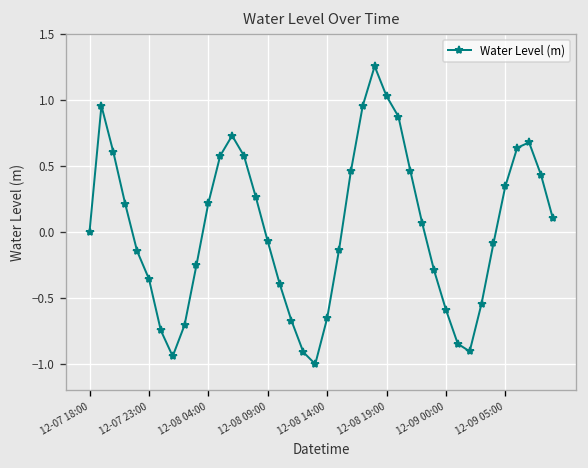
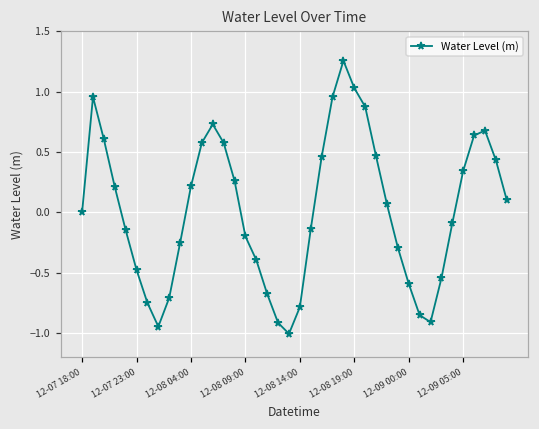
12-07 23:00: -0.36 -> -0.48
12-08 09:00: -0.07 -> -0.20
12-08 14:00: -0.66 -> -0.78
